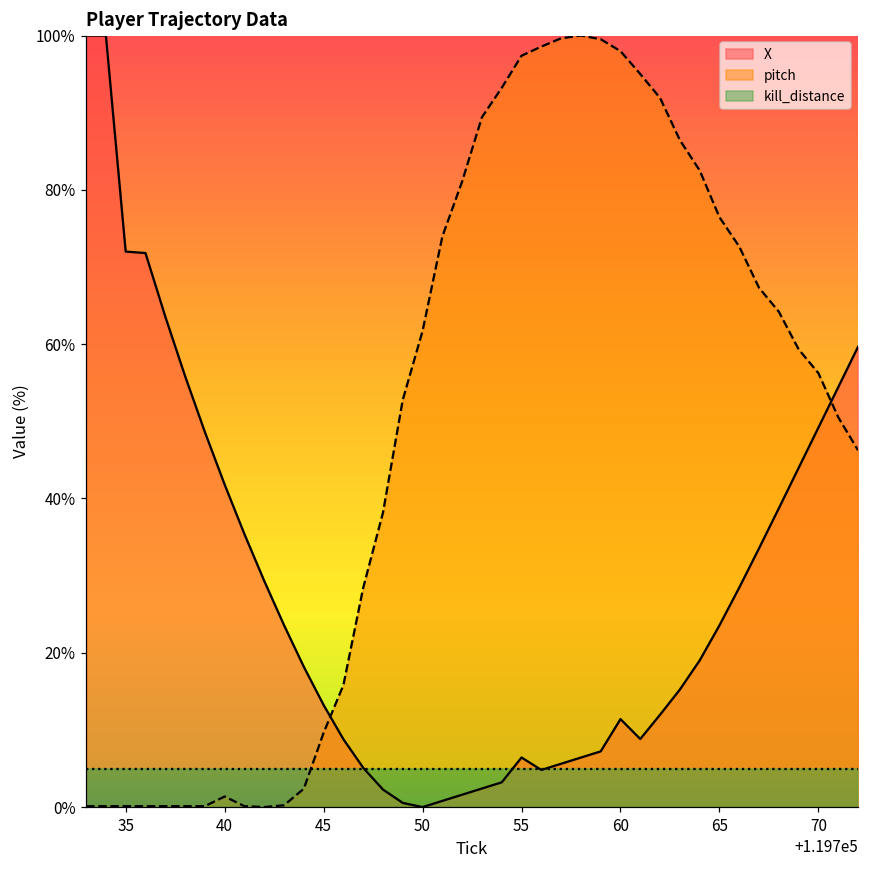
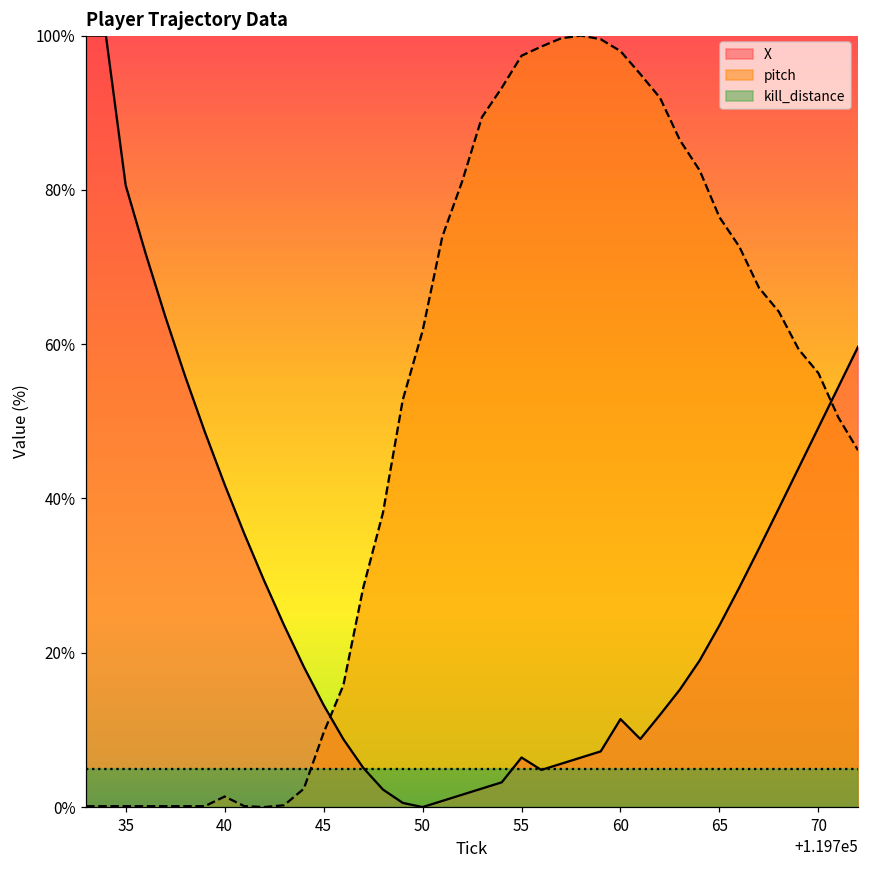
X, 35: 72% -> 81%
